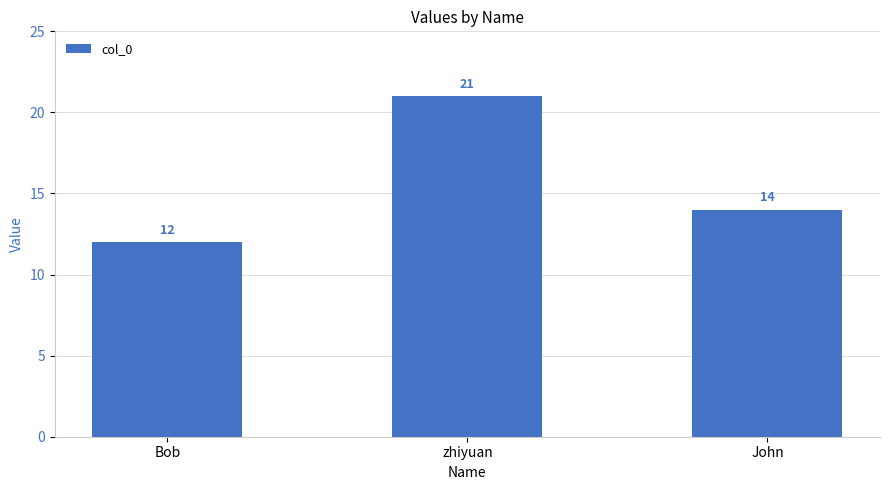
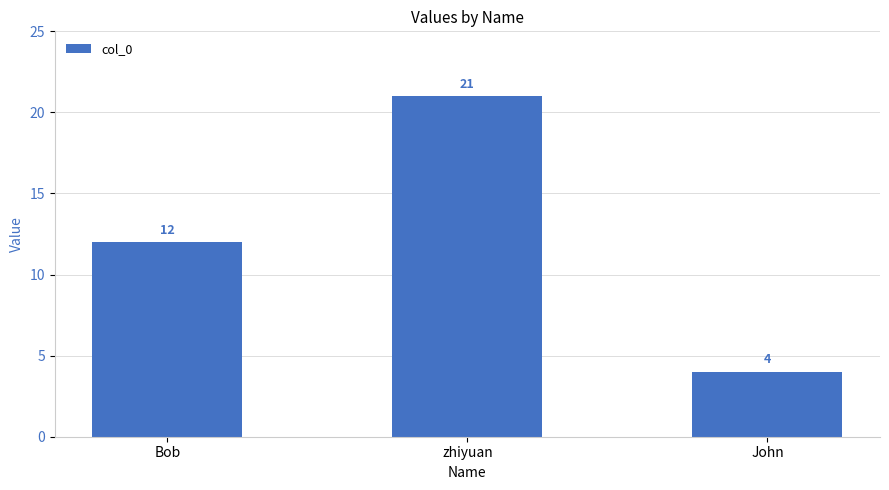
John: 14 -> 4
